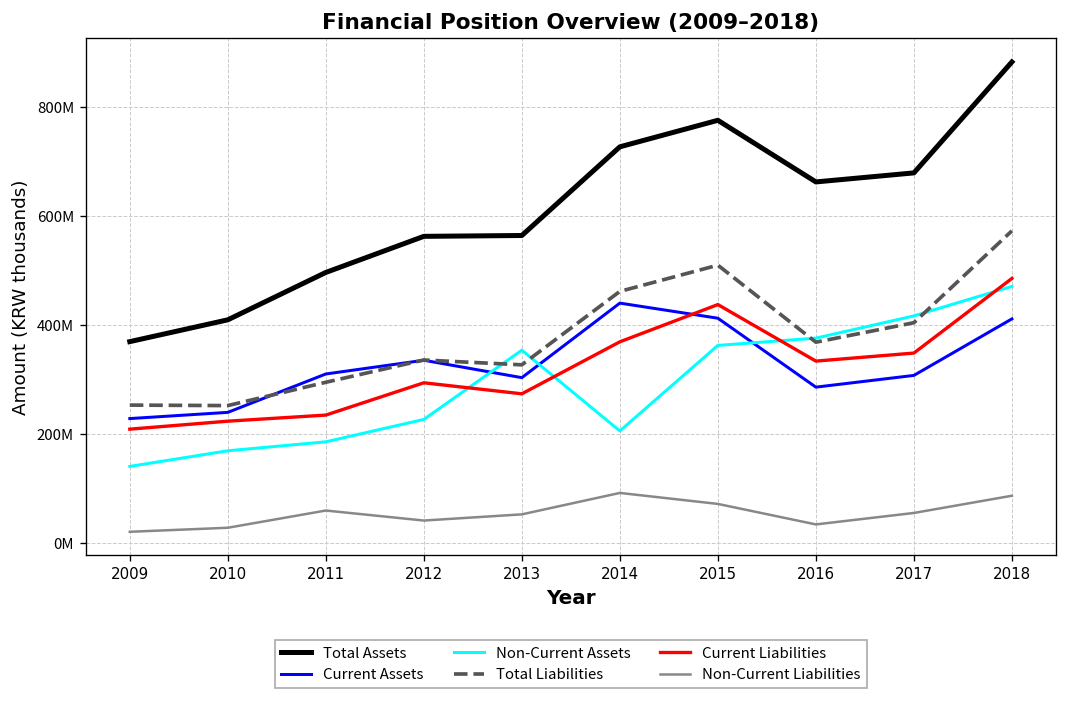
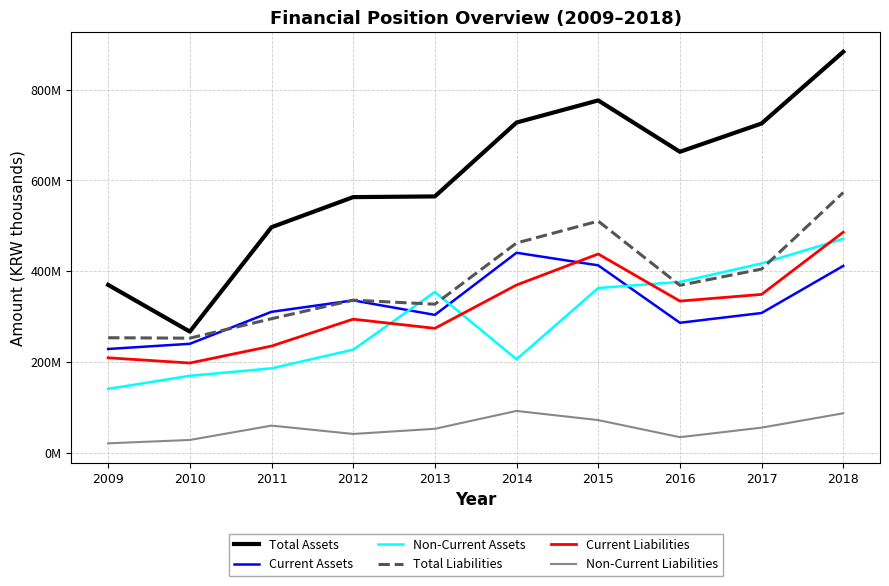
Total Assets, 2010: 410000000 -> 270000000
Current Liabilities, 2010: 220000000 -> 200000000
Total Assets, 2017: 680000000 -> 730000000
